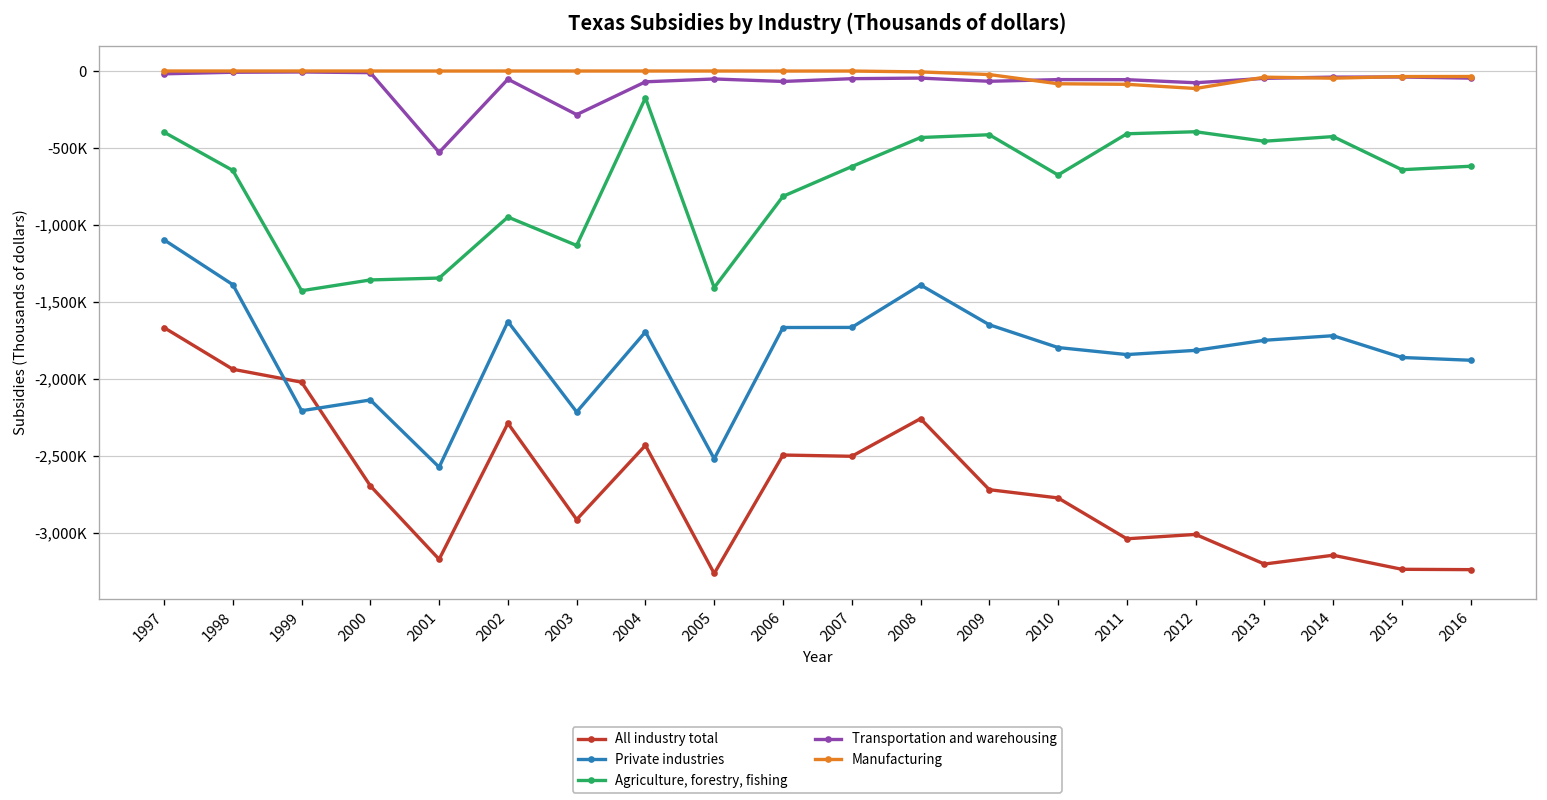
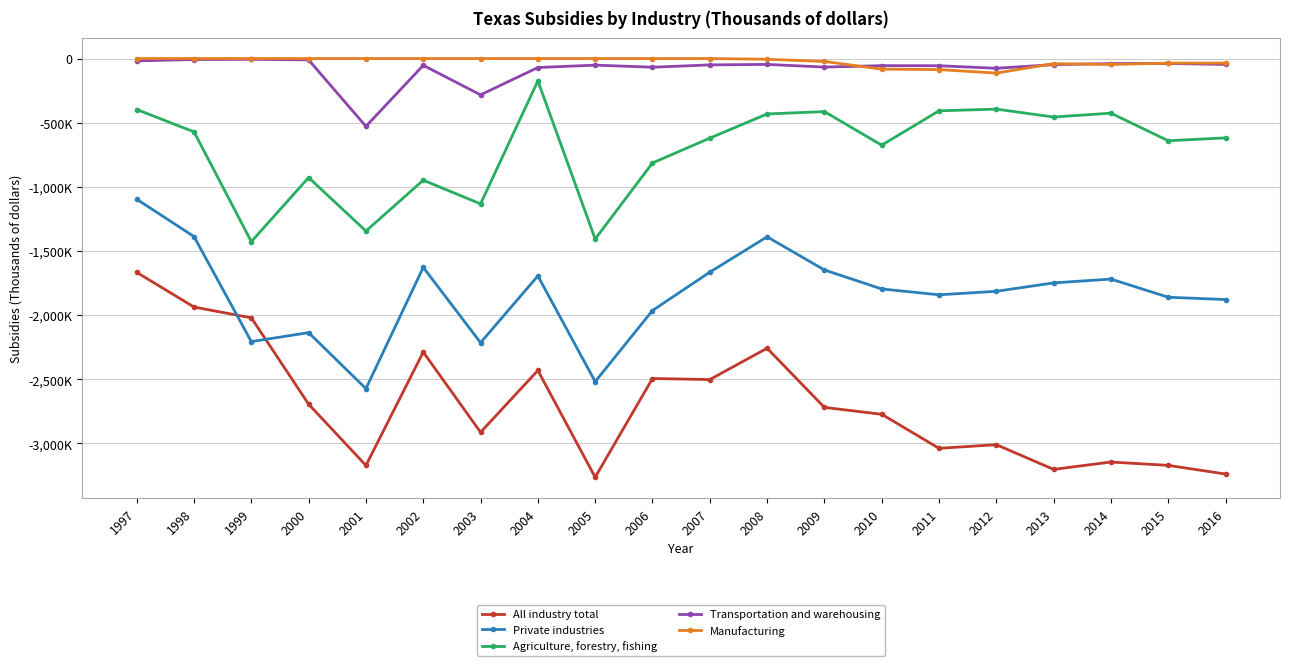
Agriculture, forestry, fishing, 1998: -650,000 -> -570,000
Agriculture, forestry, fishing, 2000: -1,360,000 -> -930,000
Private industries, 2006: -1,670,000 -> -1,960,000
All industry total, 2015: -3,240,000 -> -3,170,000
